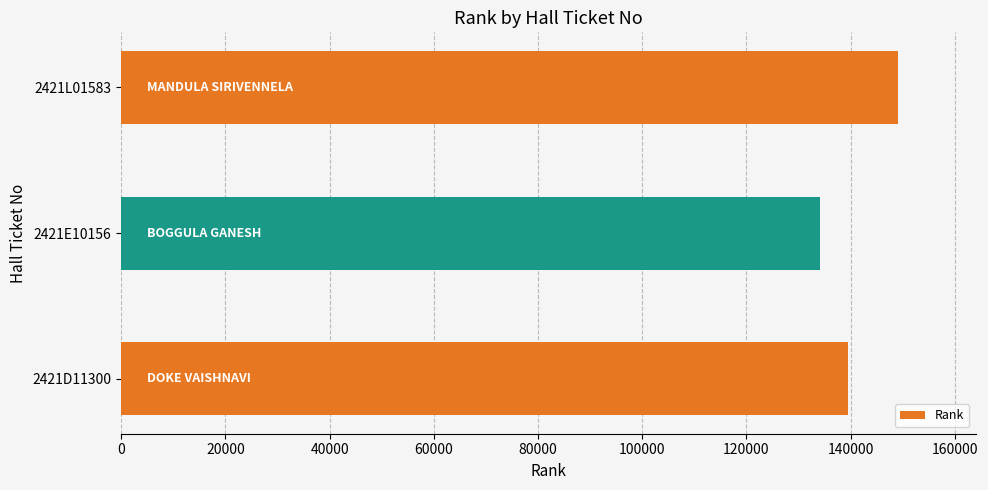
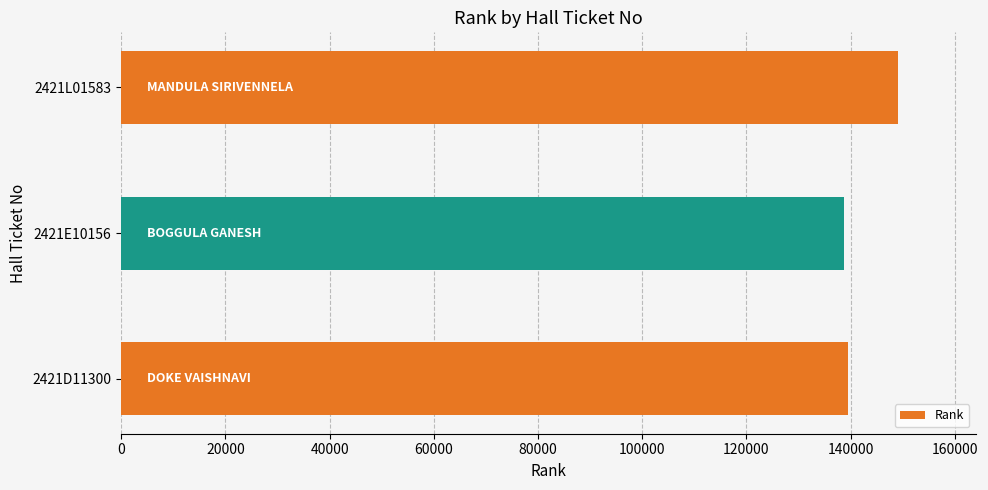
2421E10156: 134000 -> 139000
